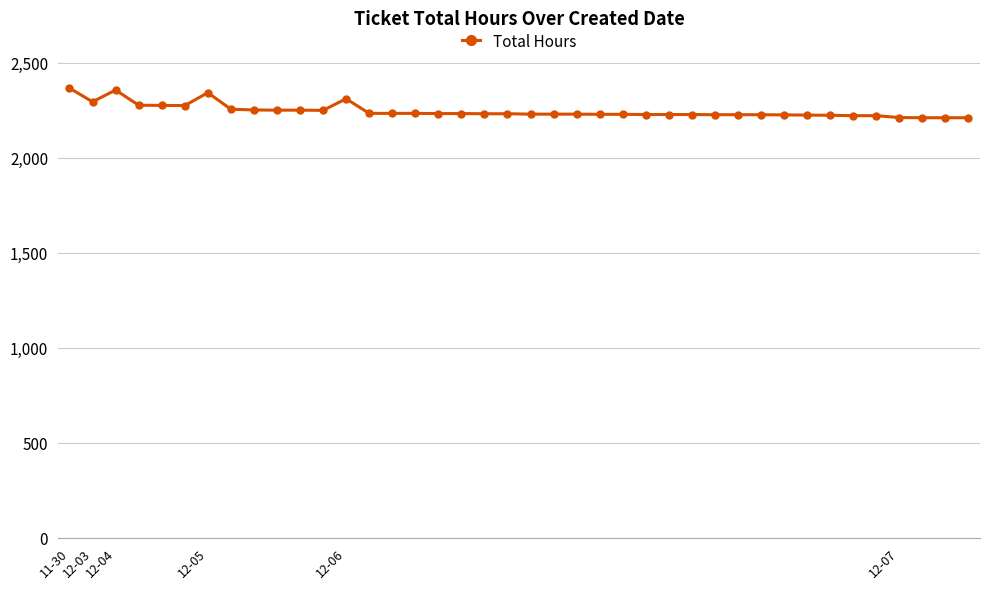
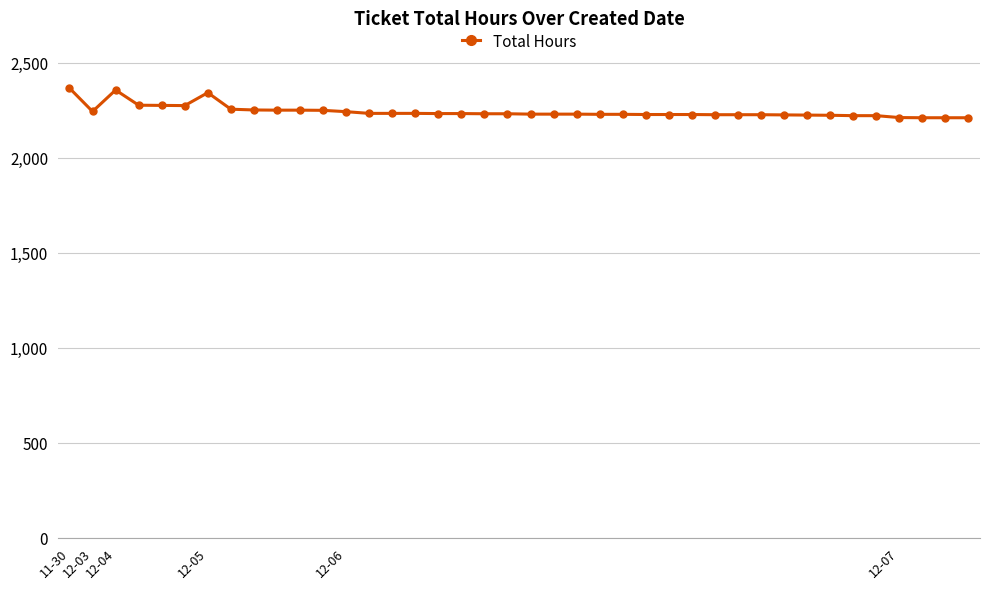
12-03: 2,300 -> 2,250
12-06: 2,310 -> 2,250
